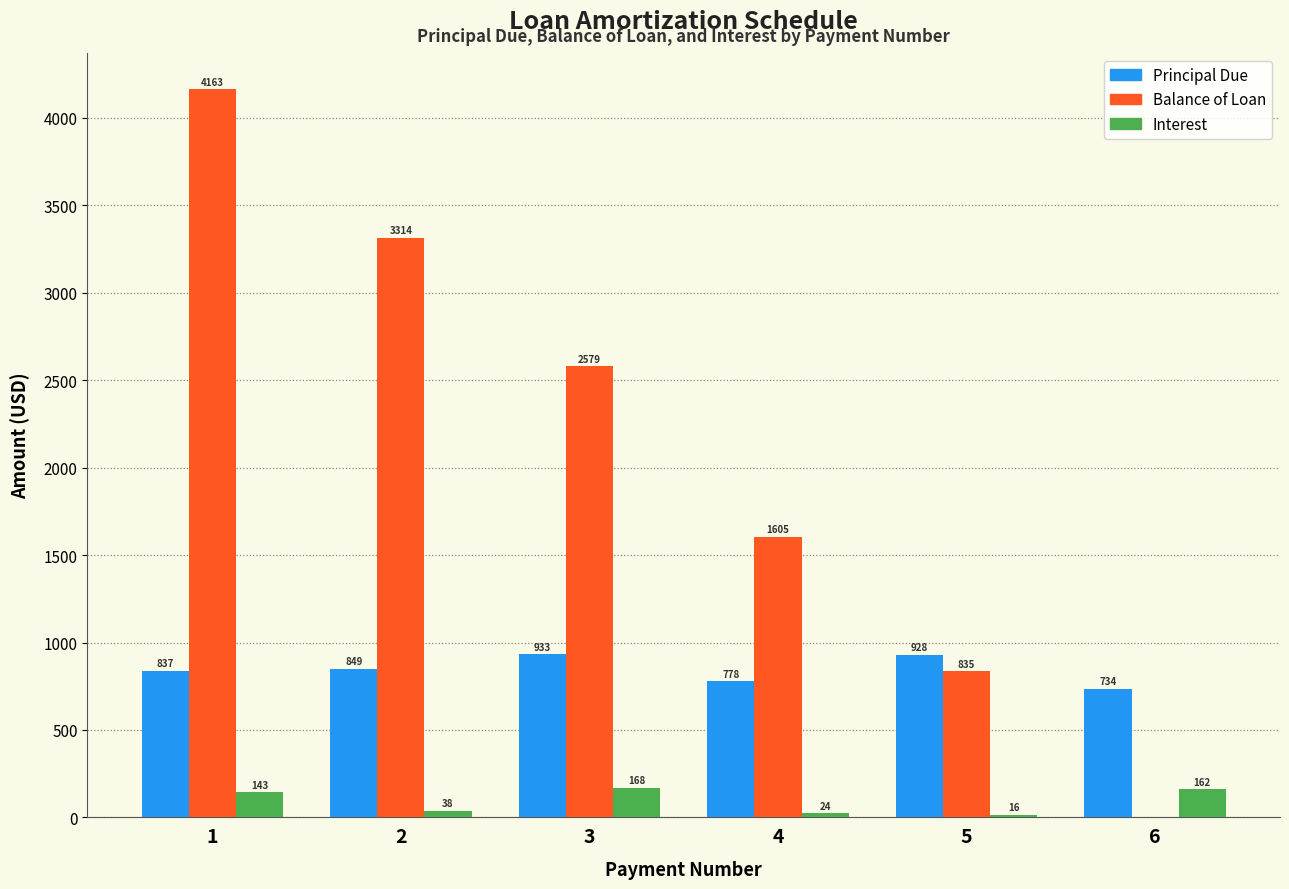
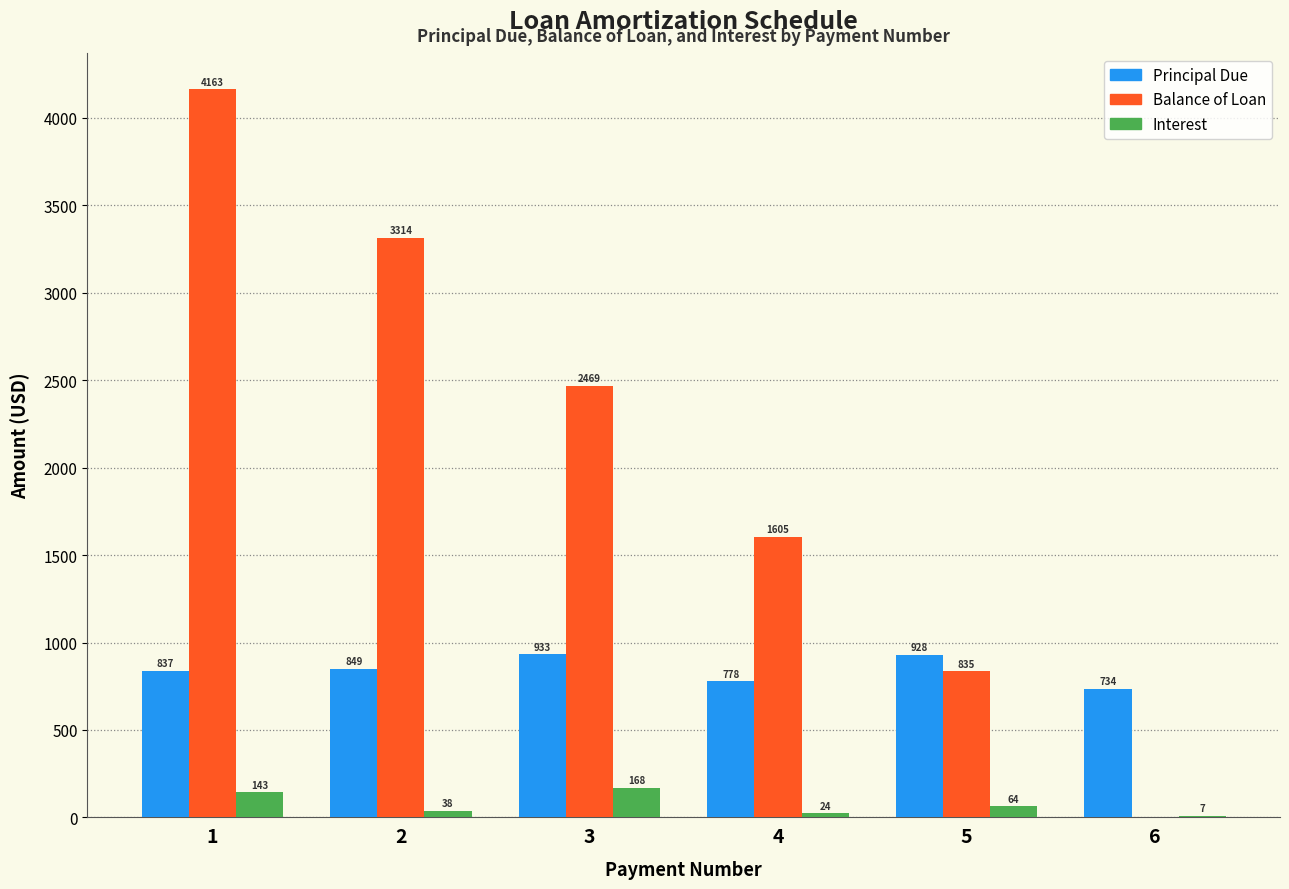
Balance of Loan, 3: 2579 -> 2469
Interest, 5: 16 -> 64
Interest, 6: 162 -> 7
